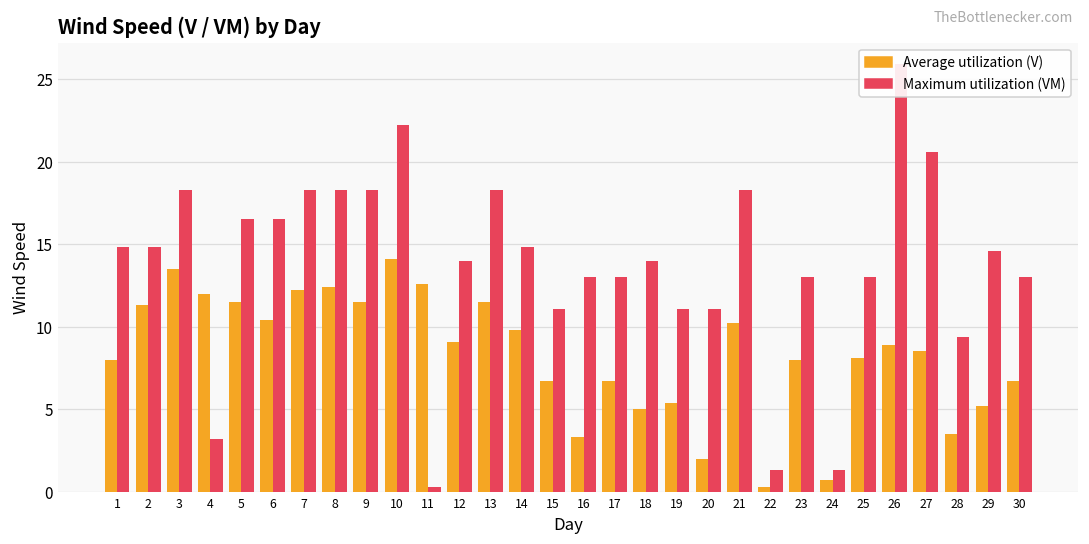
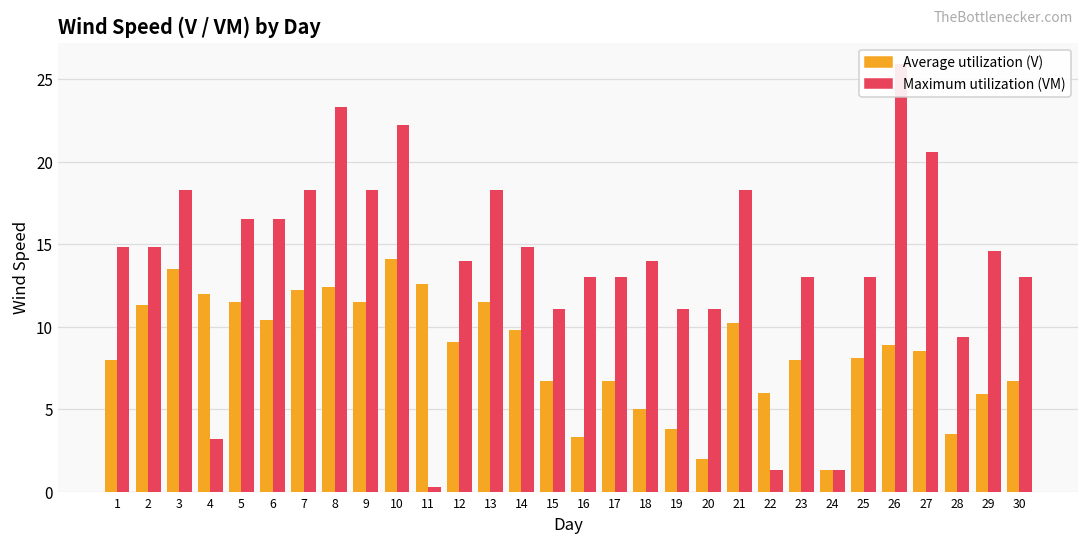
Maximum utilization (VM), 8: 18.3 -> 23.3
Average utilization (V), 19: 5.4 -> 3.8
Average utilization (V), 22: 0.3 -> 6.0
Average utilization (V), 24: 0.7 -> 1.3
Average utilization (V), 29: 5.2 -> 5.9
